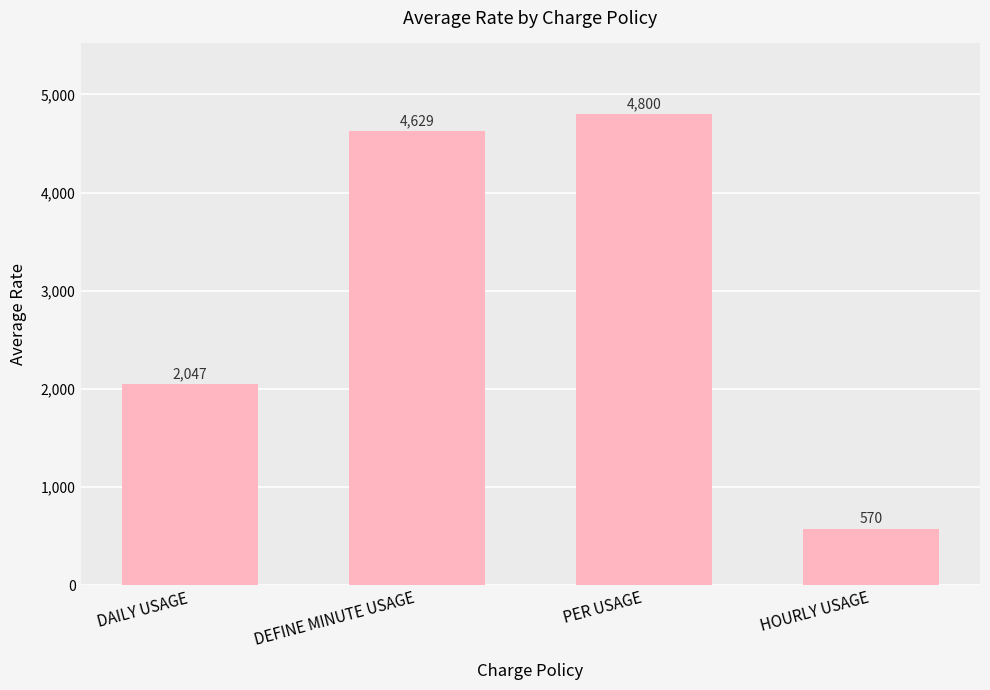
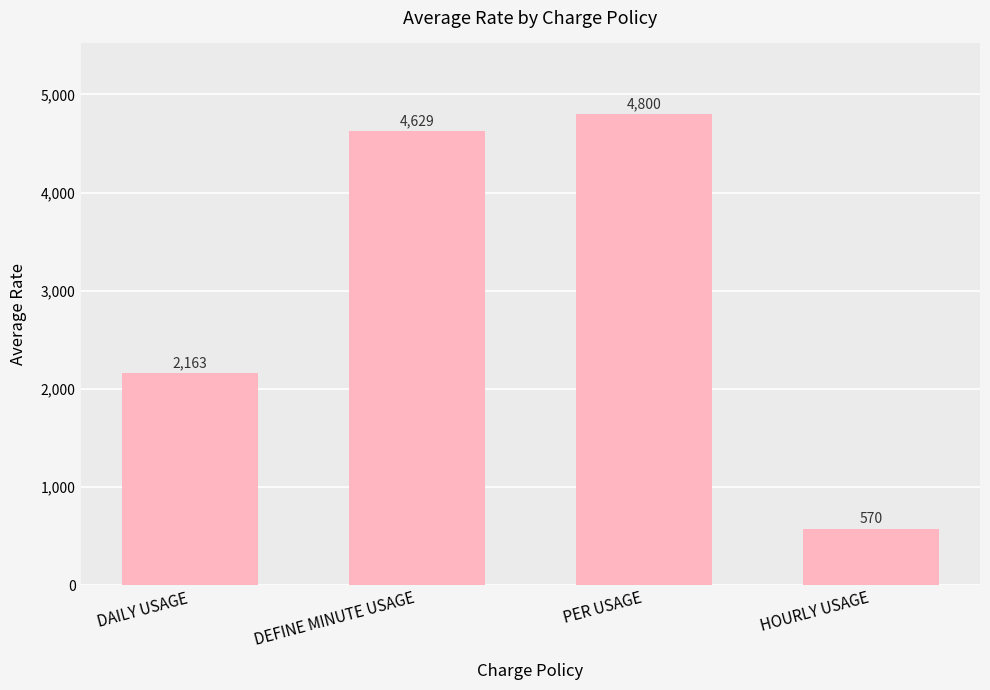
DAILY USAGE: 2,047 -> 2,163
